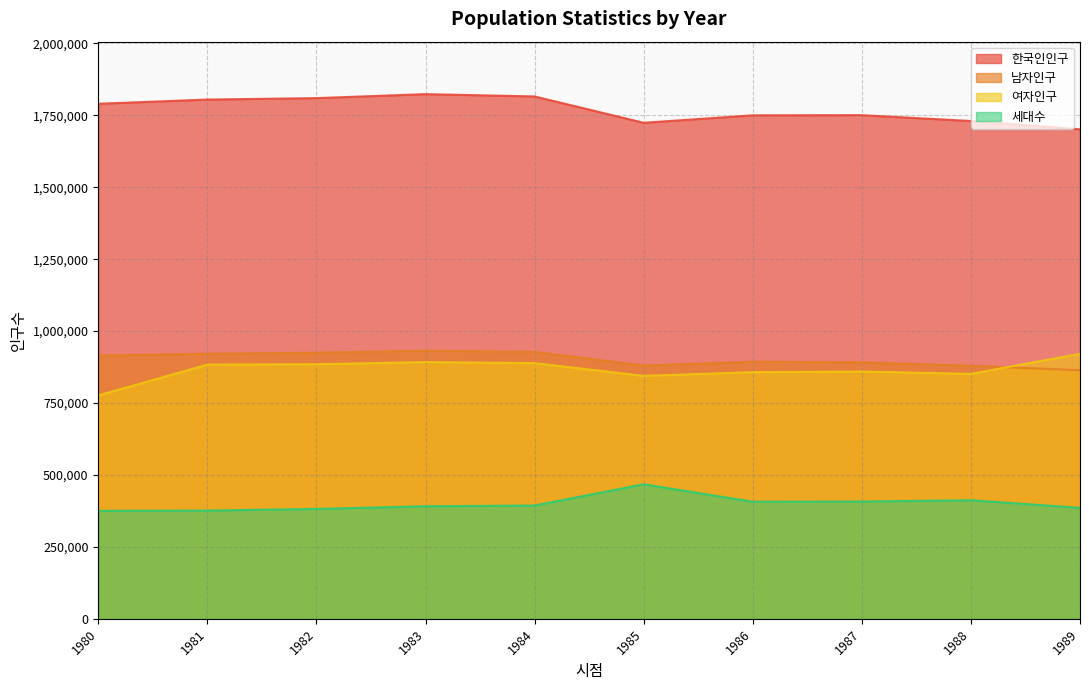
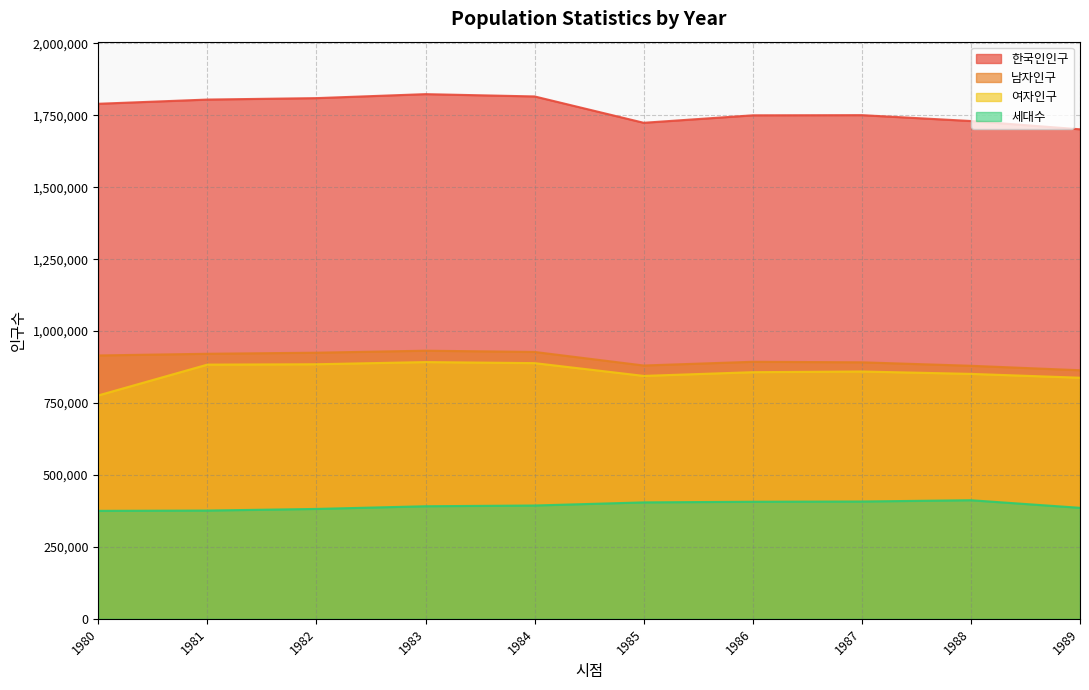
세대수, 1985: 470,000 -> 400,000
여자인구, 1989: 920,000 -> 840,000
